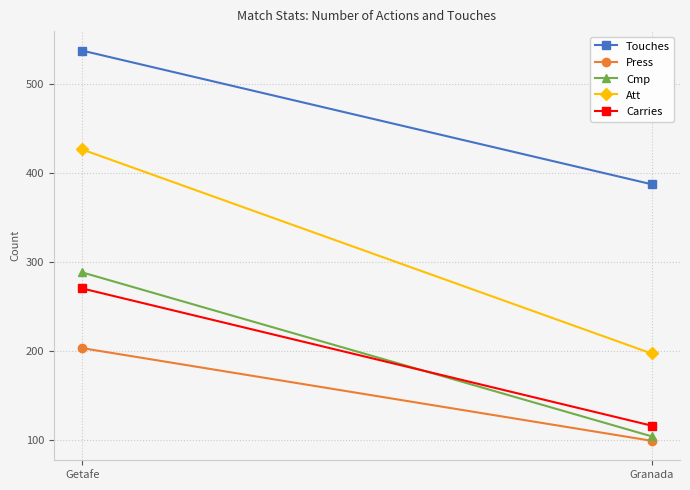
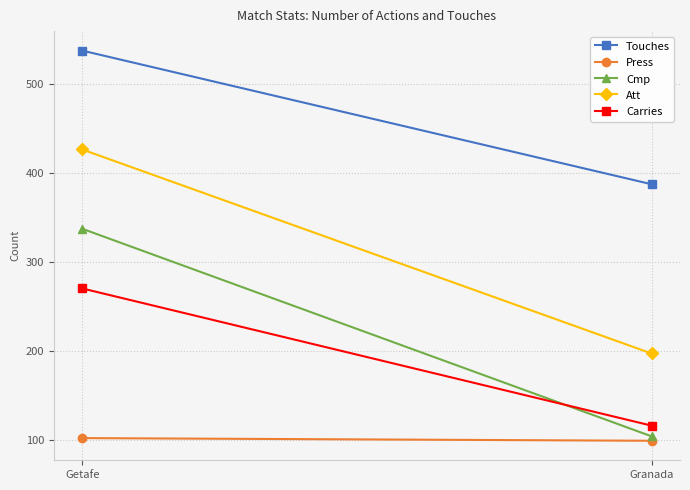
Press, Getafe: 200 -> 100
Cmp, Getafe: 290 -> 340
